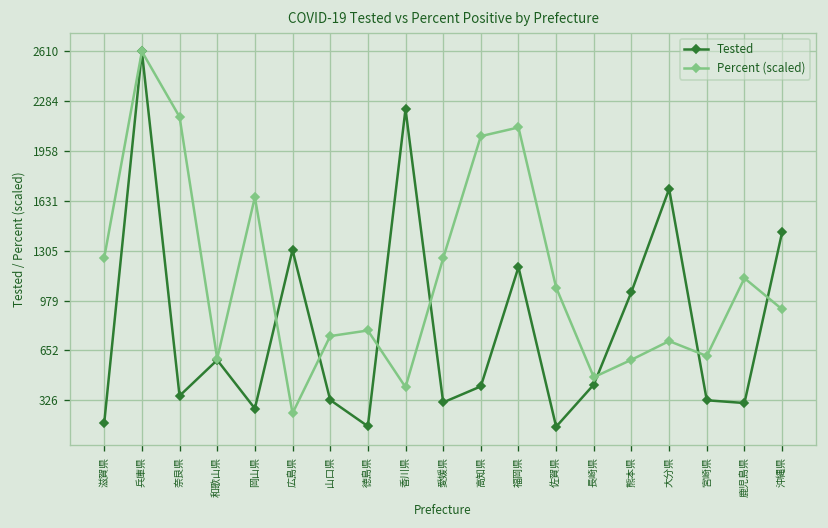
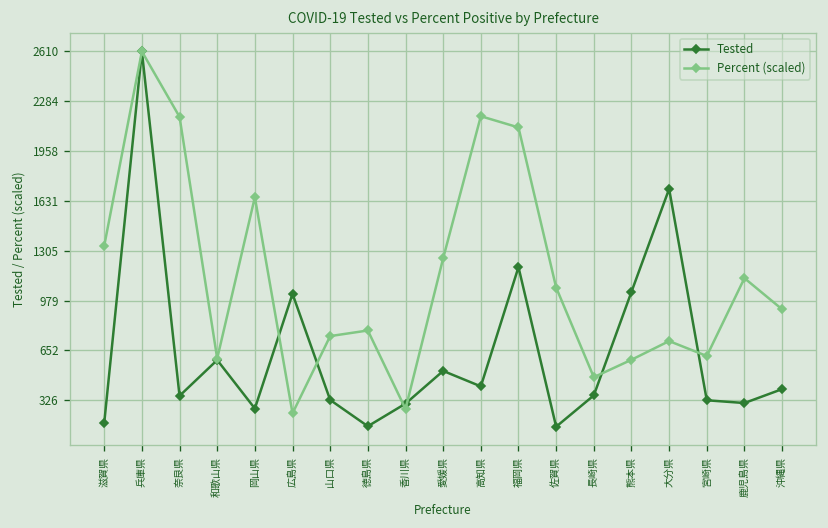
Percent (scaled), 滋賀県: 1260 -> 1340
Tested, 広島県: 1310 -> 1020
Tested, 香川県: 2230 -> 300
Percent (scaled), 香川県: 410 -> 270
Tested, 愛媛県: 310 -> 520
Percent (scaled), 高知県: 2060 -> 2190
Tested, 長崎県: 430 -> 360
Tested, 沖縄県: 1430 -> 400
